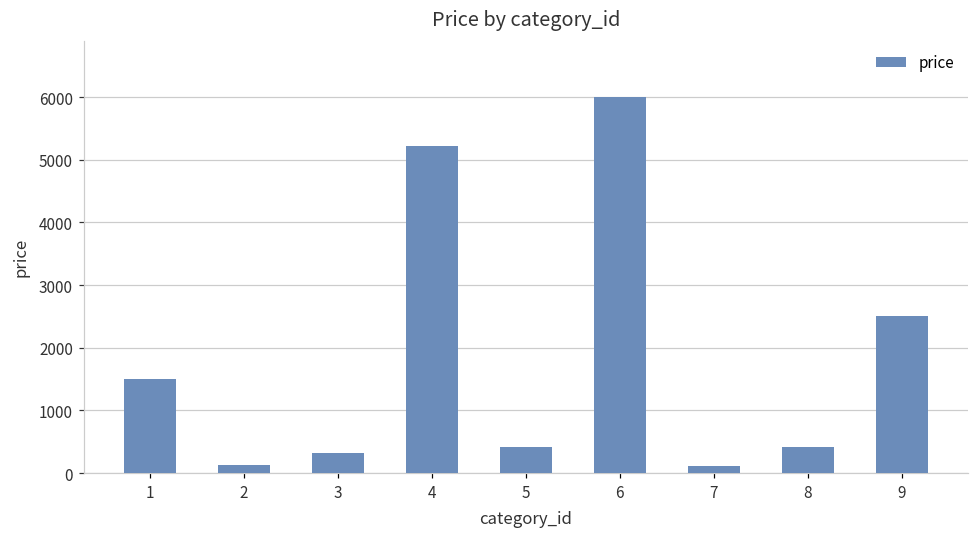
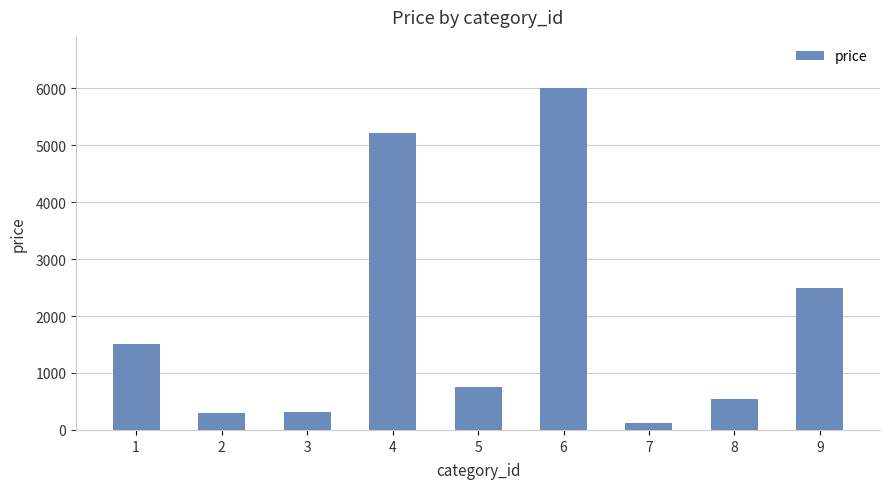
2: 100 -> 300
5: 400 -> 800
8: 400 -> 600
